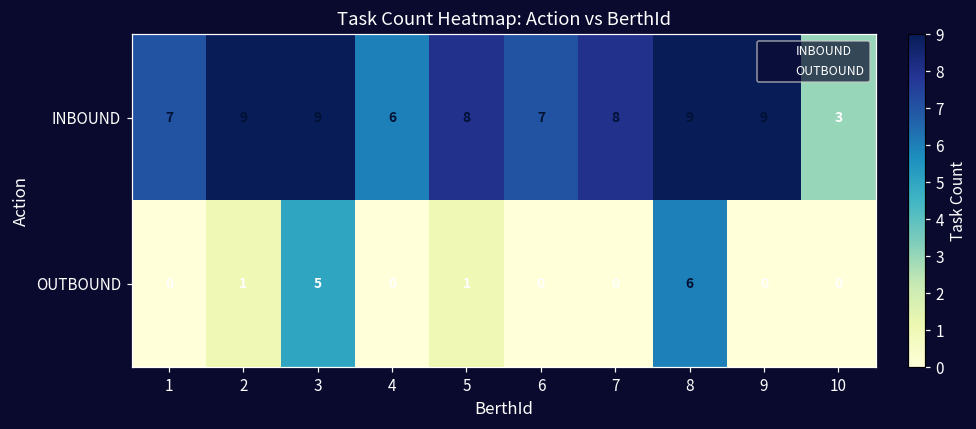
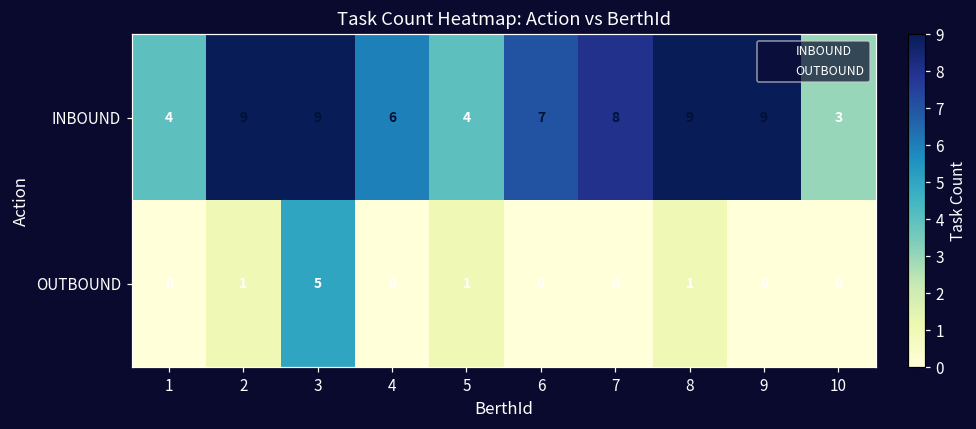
INBOUND, 1: 7 -> 4
INBOUND, 5: 8 -> 4
OUTBOUND, 8: 6 -> 1
